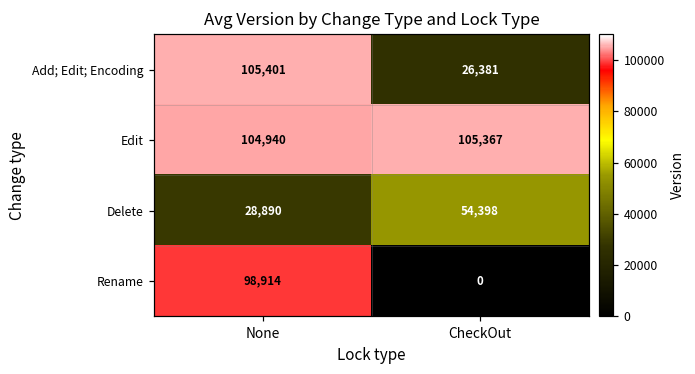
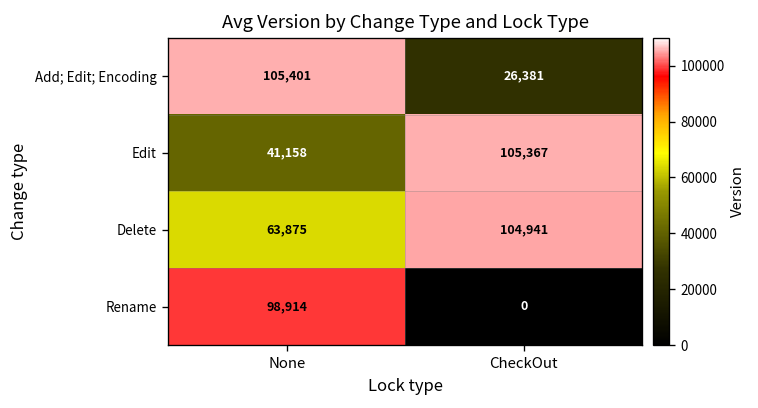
Edit, None: 104,940 -> 41,158
Delete, None: 28,890 -> 63,875
Delete, CheckOut: 54,398 -> 104,941
